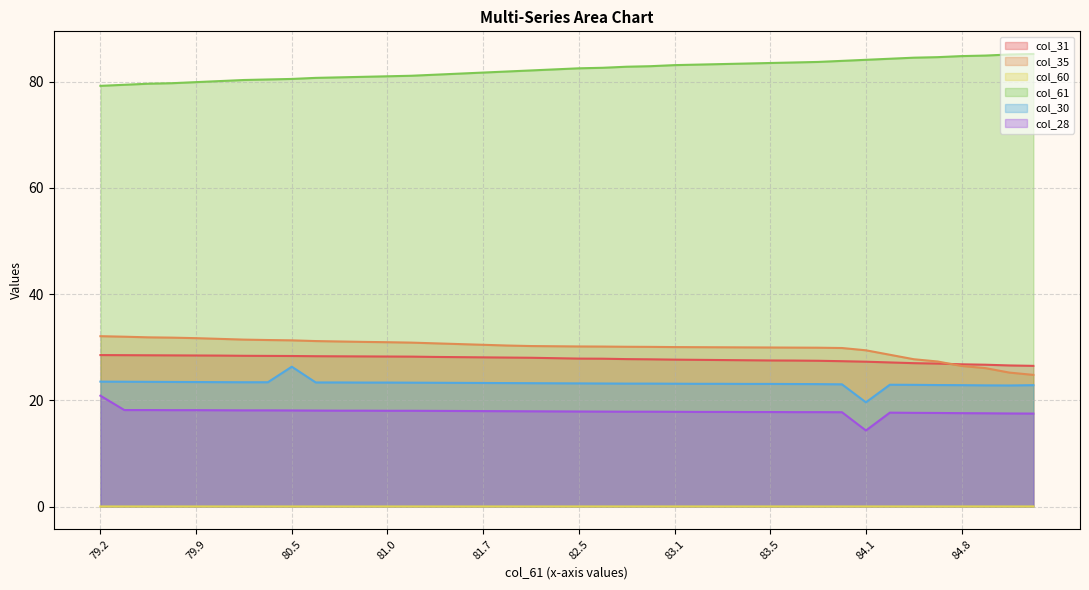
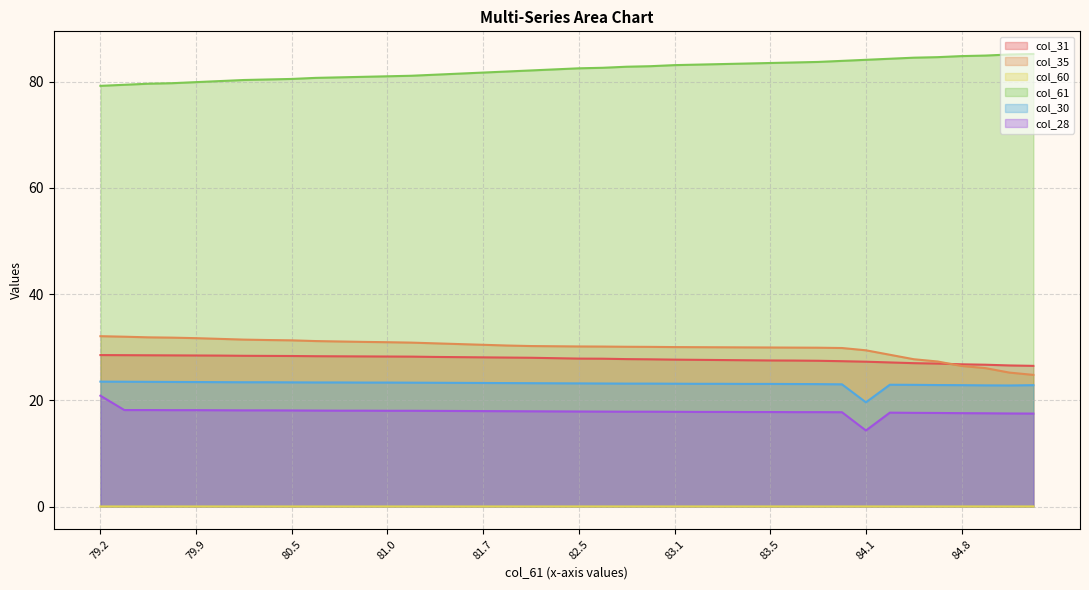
col_30, 80.5: 26 -> 23
